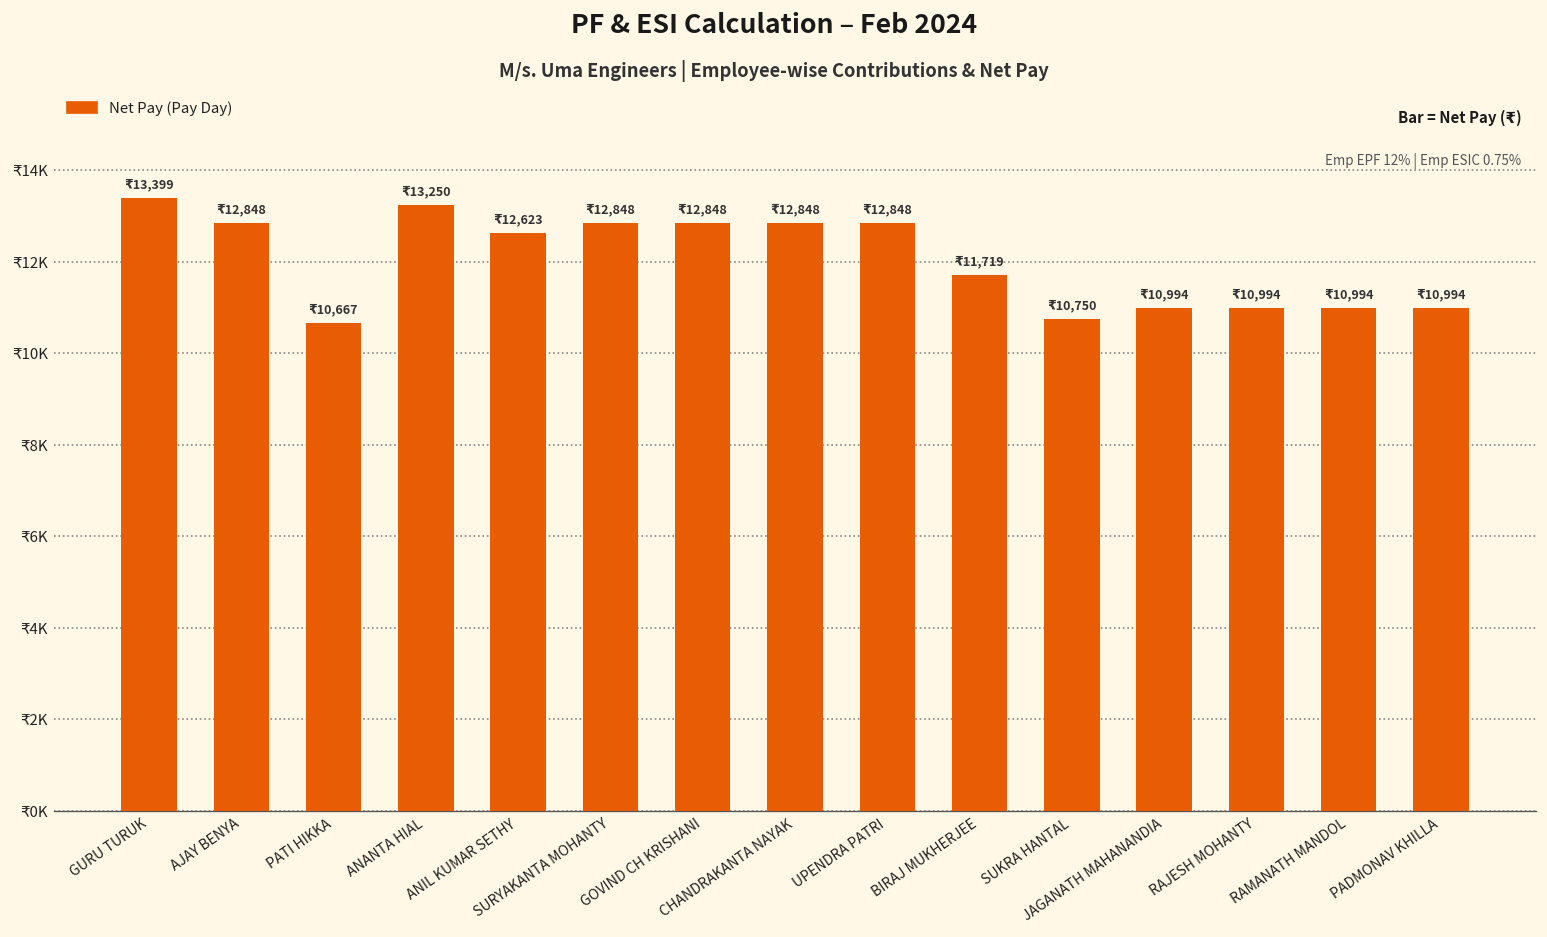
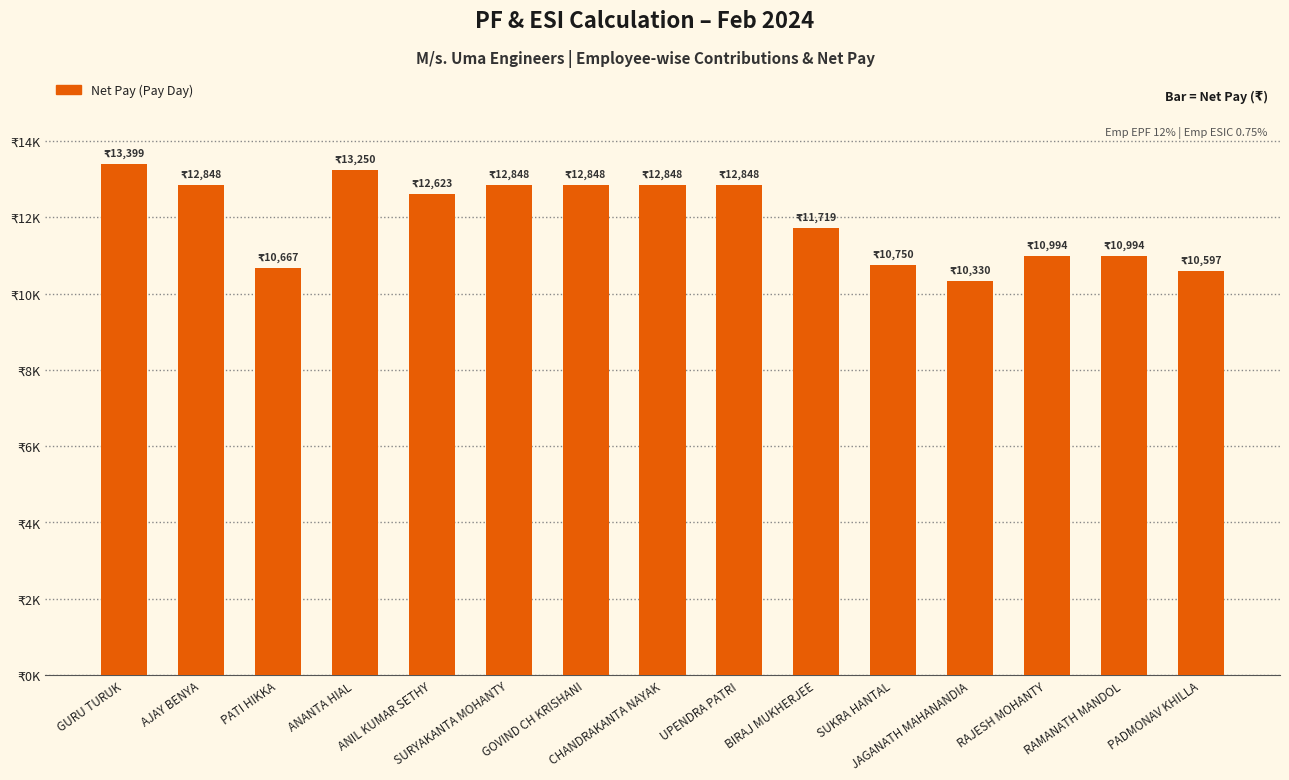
JAGANATH MAHANANDIA: 10,994 -> 10,330
PADMONAV KHILLA: 10,994 -> 10,597
